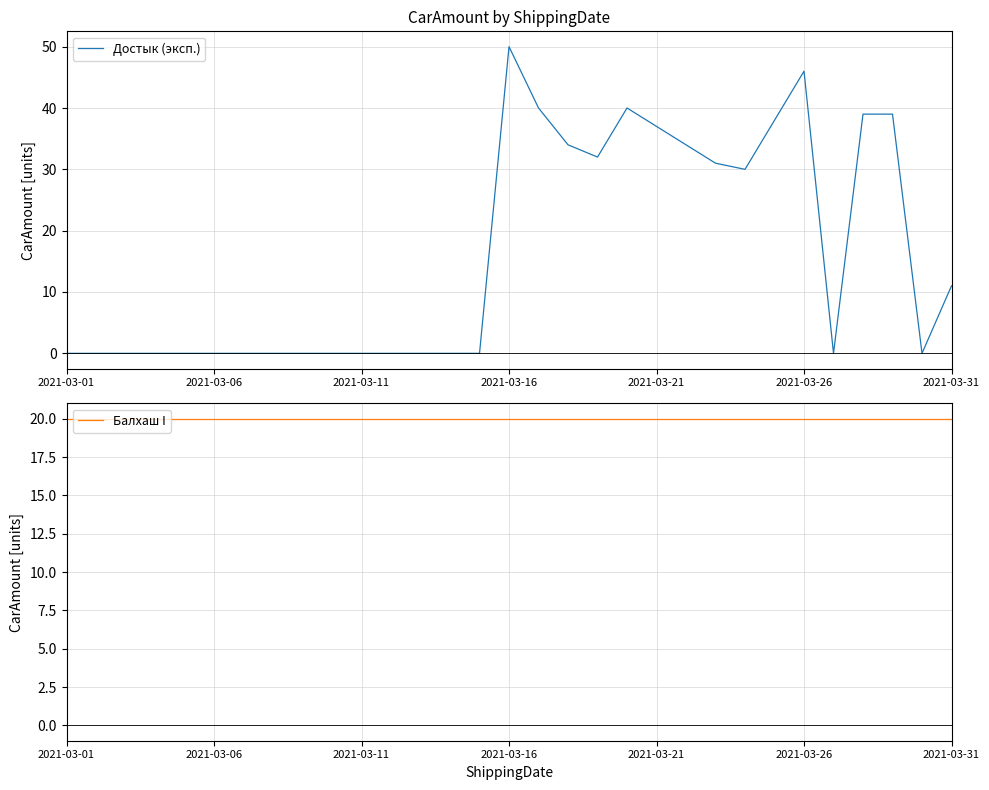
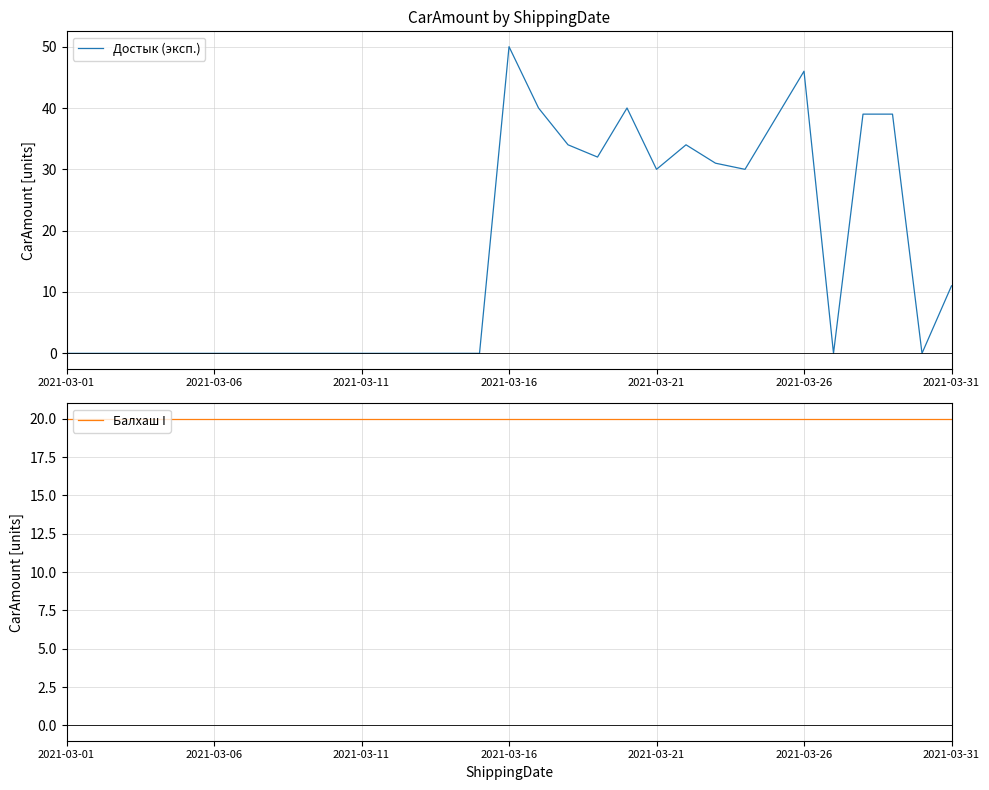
CarAmount by ShippingDate, 2021-03-21: 37 -> 30
